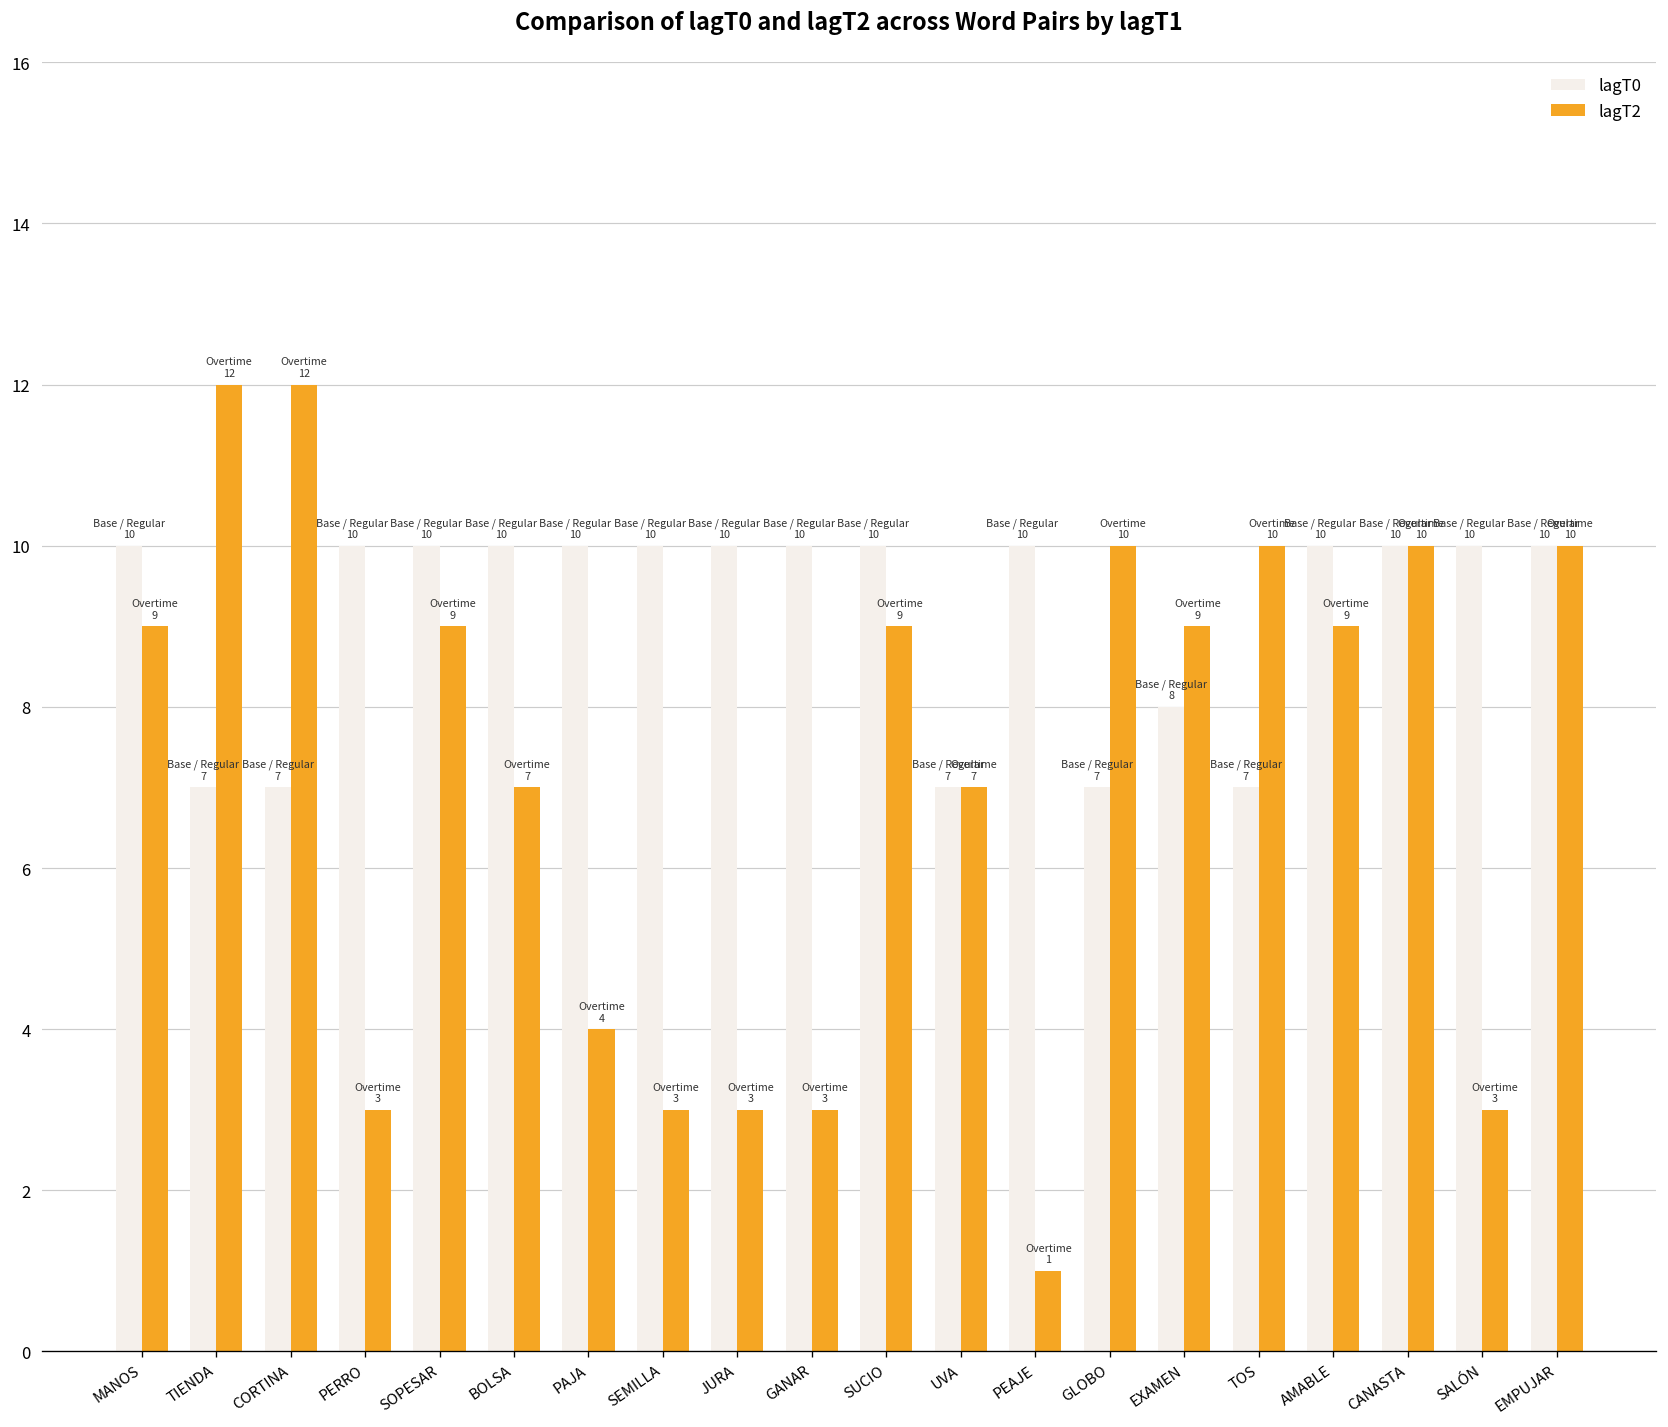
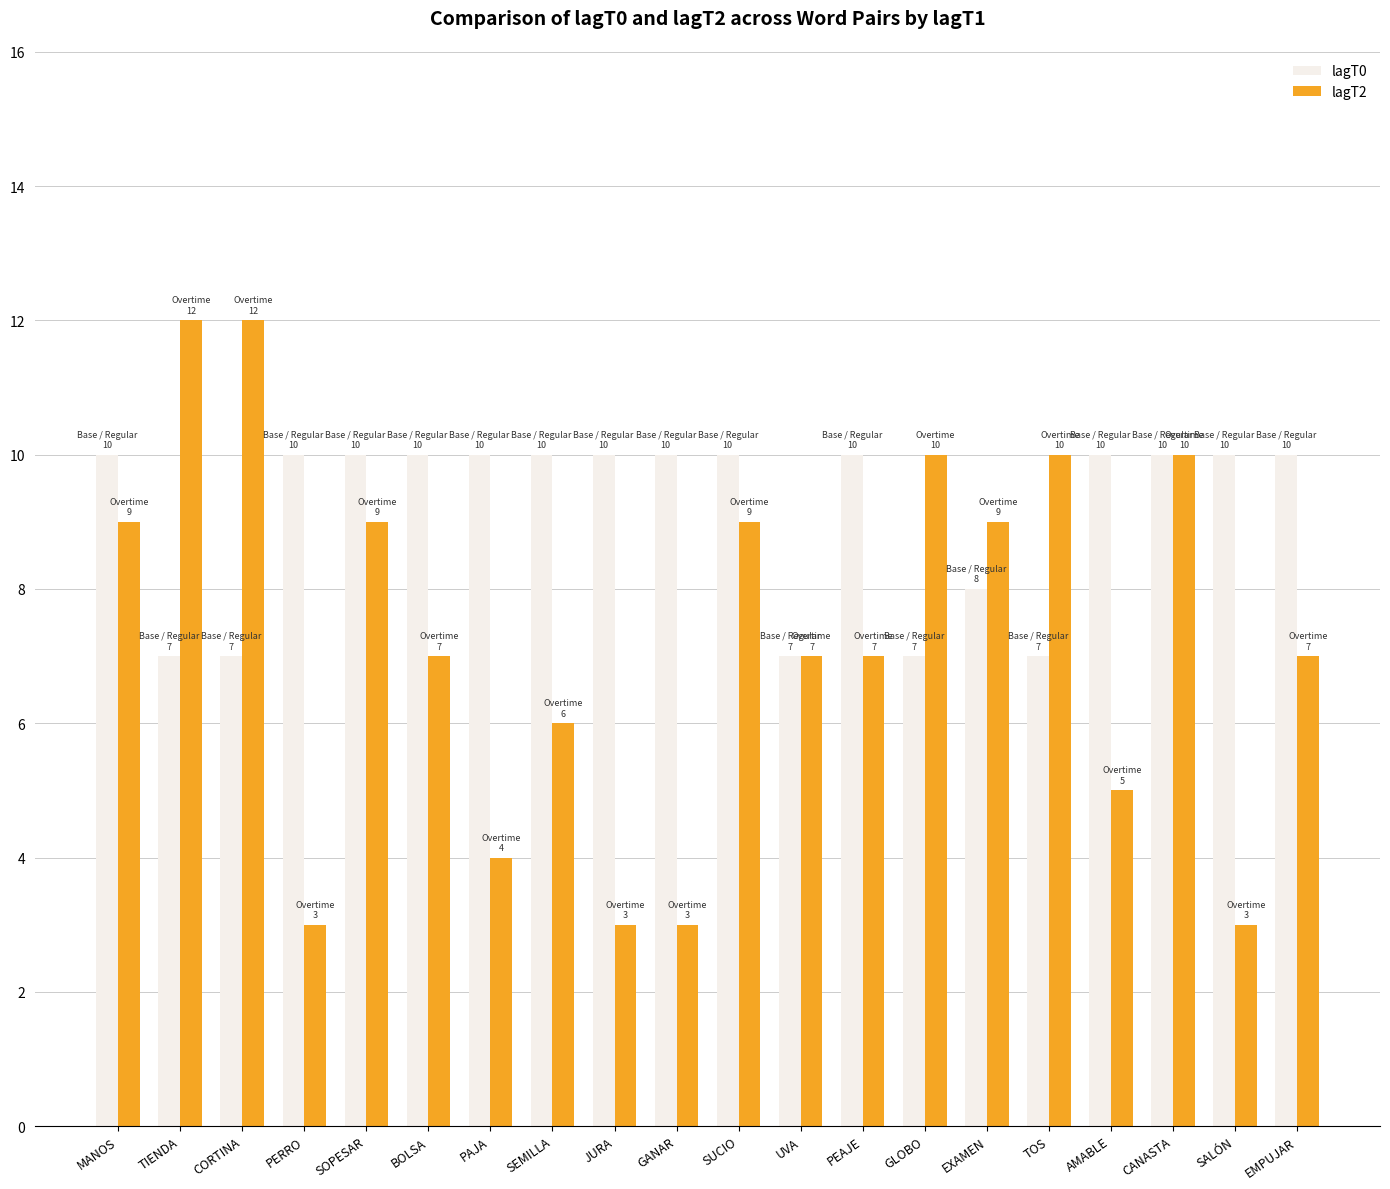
lagT2, SEMILLA: 3 -> 6
lagT2, PEAJE: 1 -> 7
lagT2, AMABLE: 9 -> 5
lagT2, EMPUJAR: 10 -> 7
